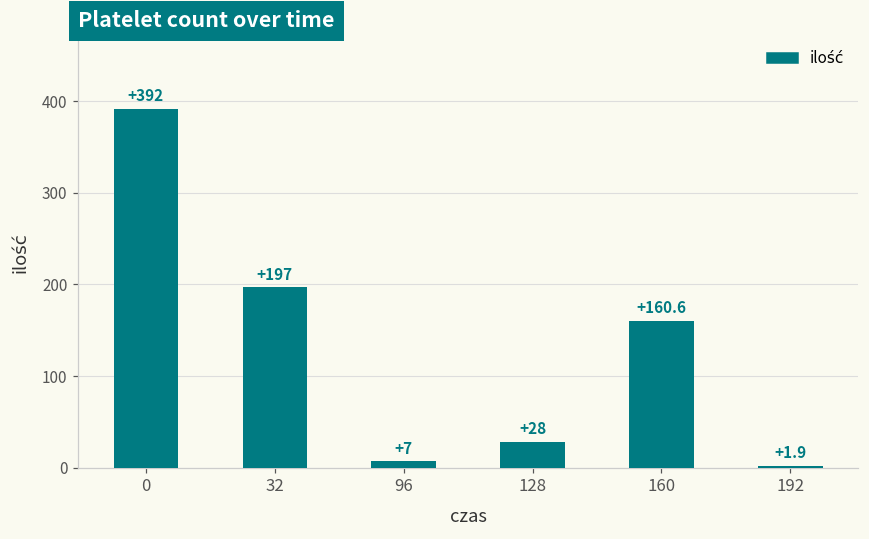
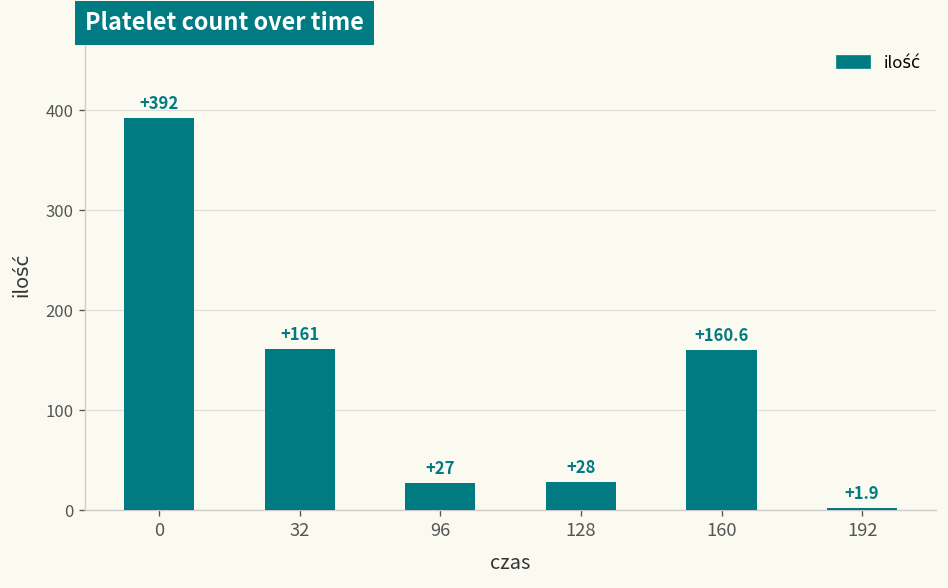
32: +197 -> +161
96: +7 -> +27
